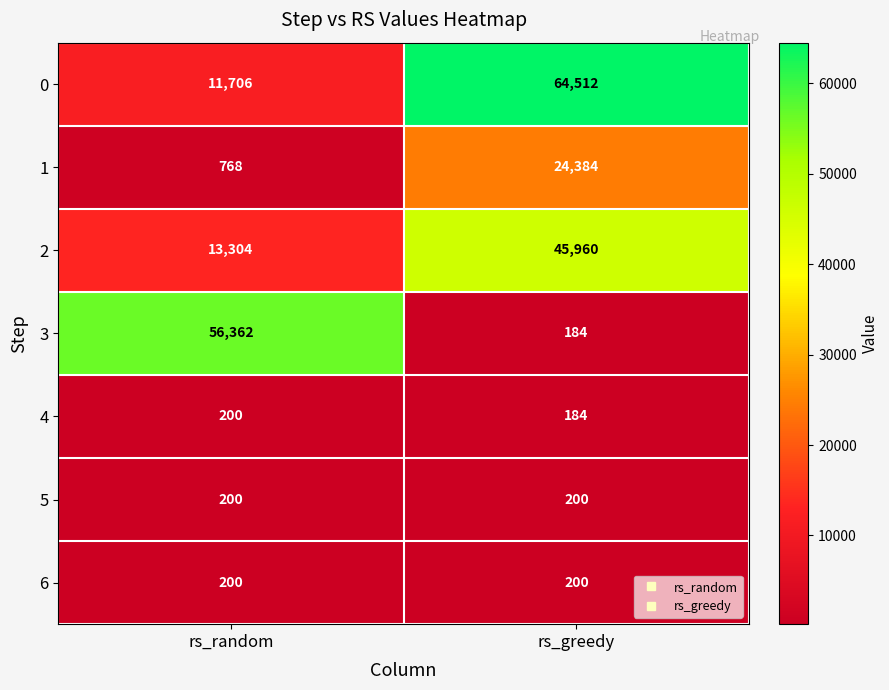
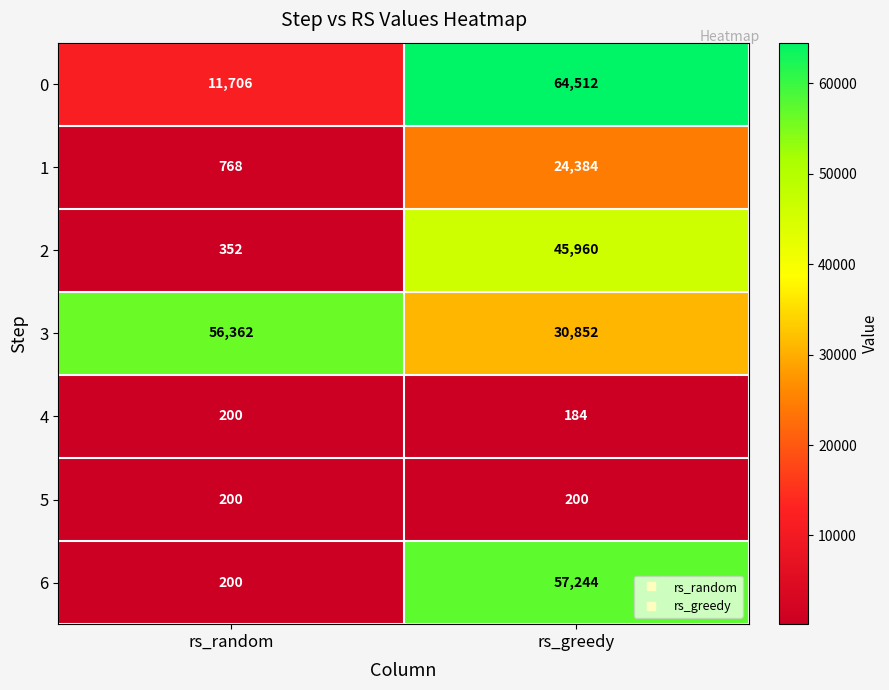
2, rs_random: 13,304 -> 352
3, rs_greedy: 184 -> 30,852
6, rs_greedy: 200 -> 57,244
